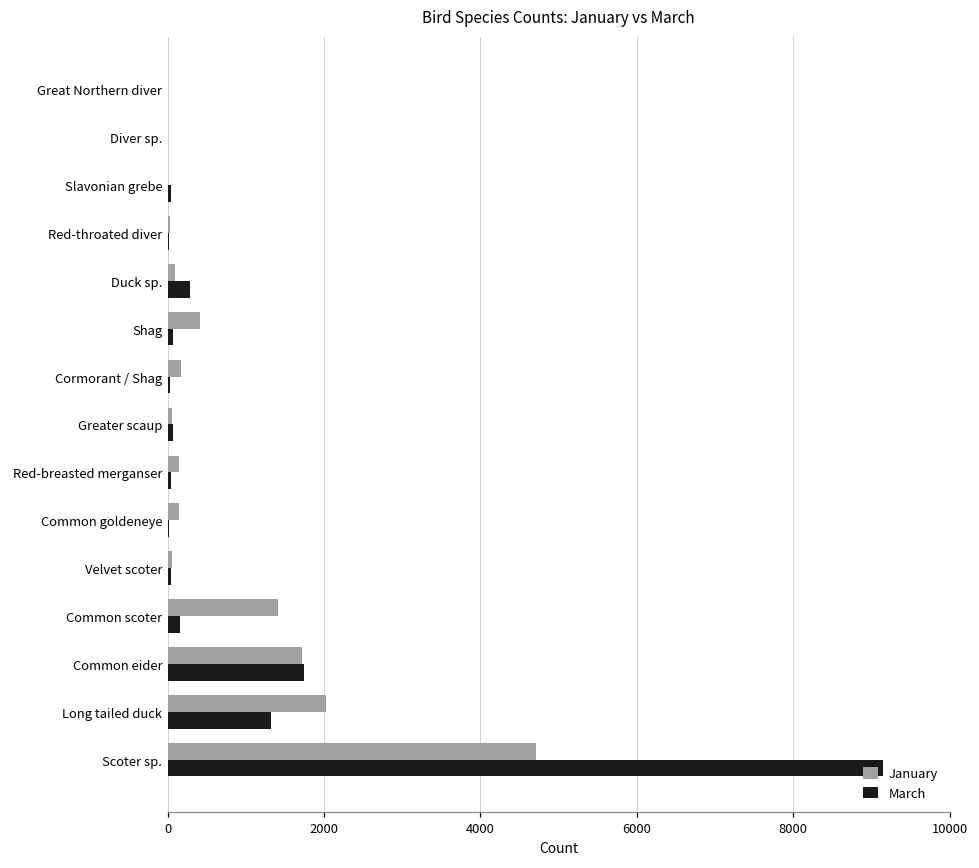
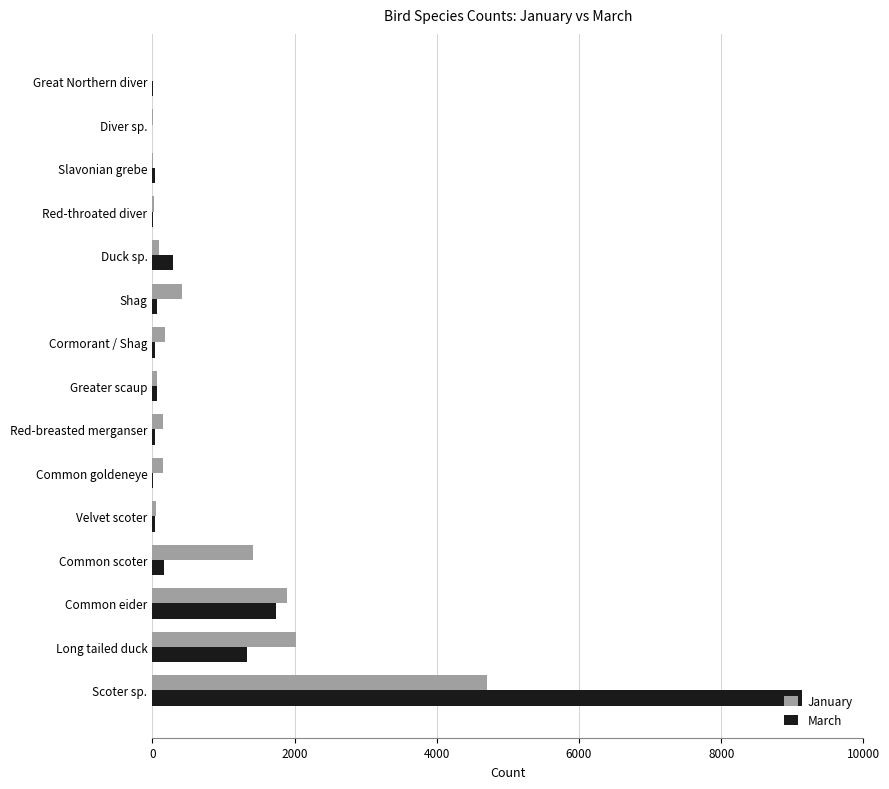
January, Common eider: 1700 -> 1900
